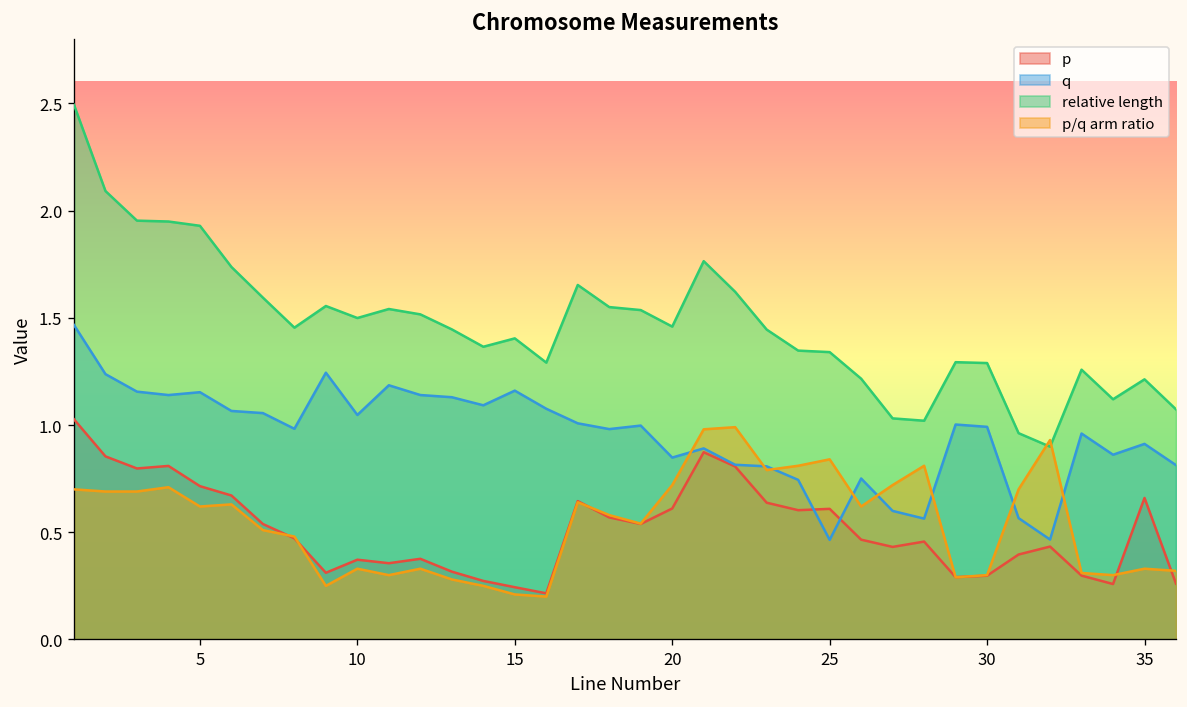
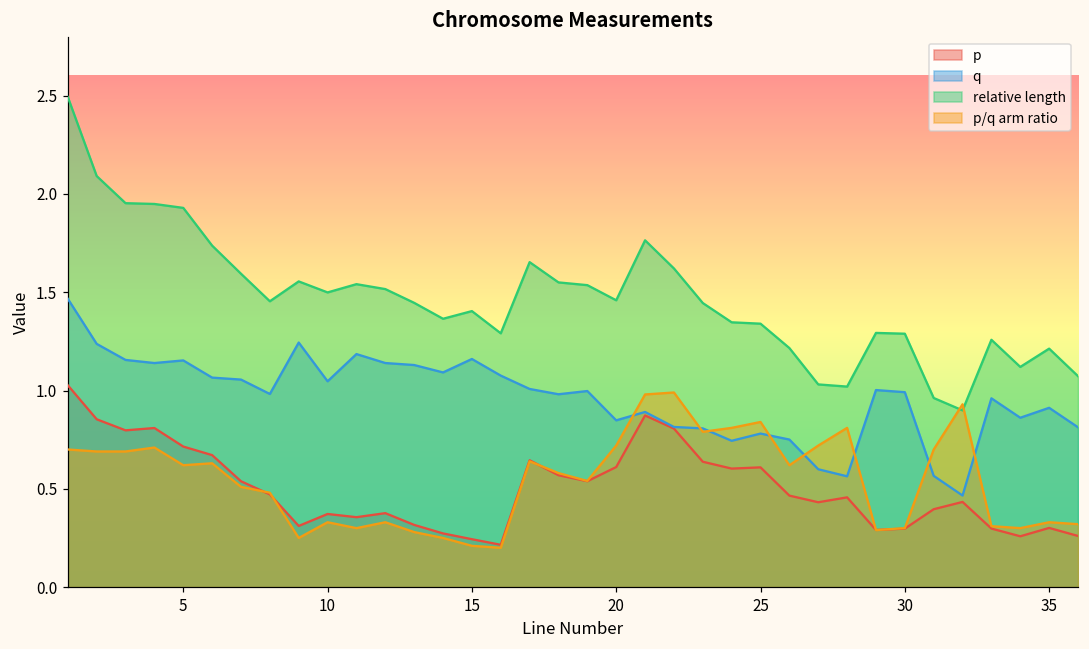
q, 25: 0.46 -> 0.78
p, 35: 0.66 -> 0.30
